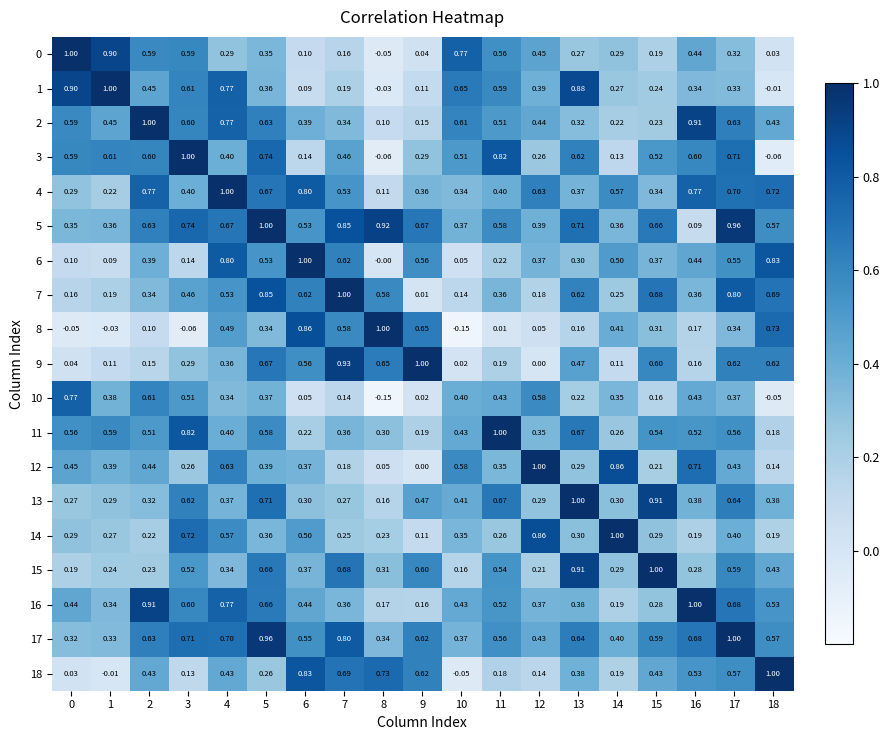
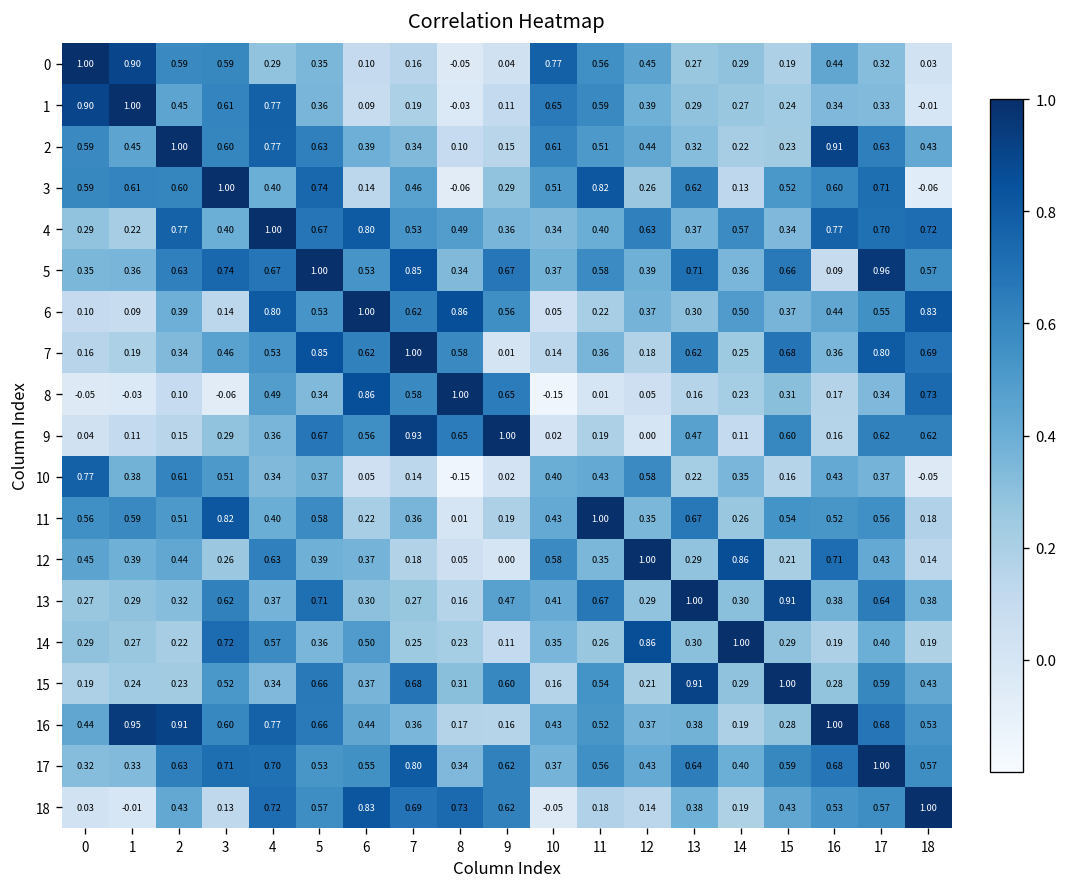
1, 13: 0.88 -> 0.29
4, 8: 0.11 -> 0.49
5, 8: 0.92 -> 0.34
6, 8: -0.00 -> 0.86
8, 14: 0.41 -> 0.23
11, 8: 0.30 -> 0.01
16, 1: 0.34 -> 0.95
17, 5: 0.96 -> 0.53
18, 4: 0.43 -> 0.72
18, 5: 0.26 -> 0.57
